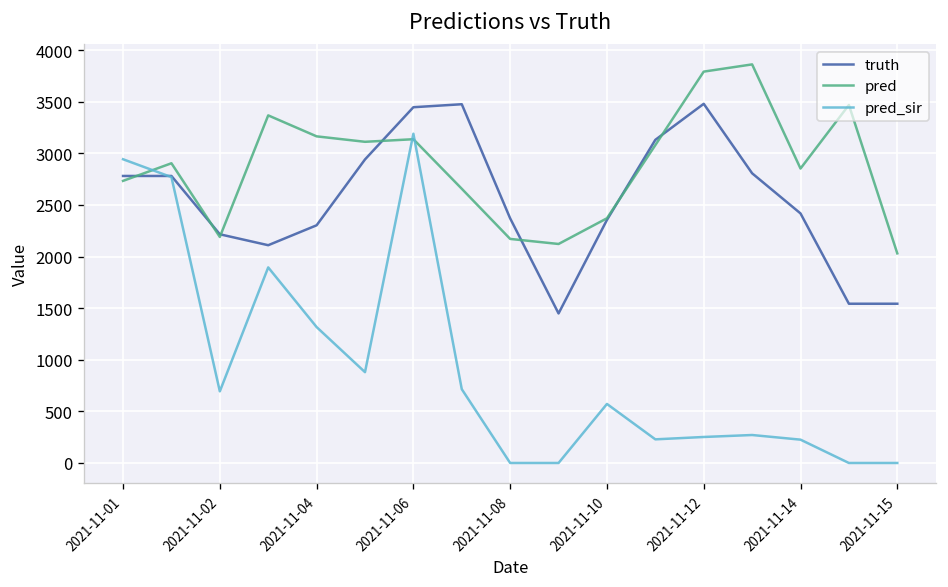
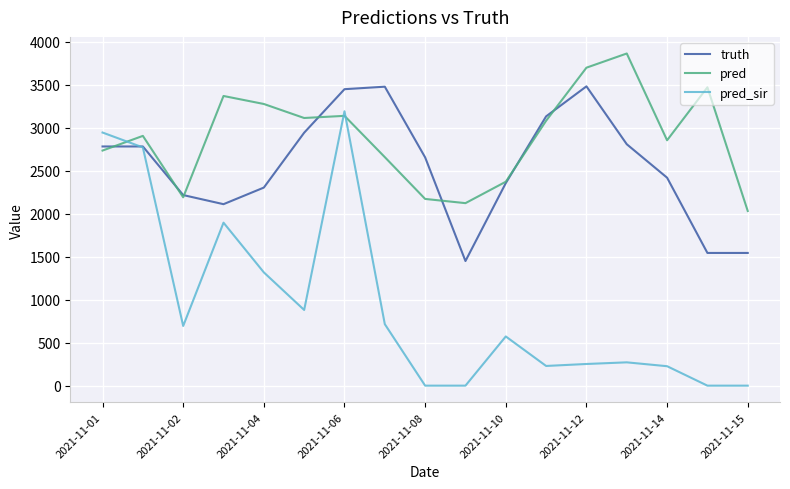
pred, 2021-11-04: 3200 -> 3300
truth, 2021-11-08: 2400 -> 2700
pred, 2021-11-12: 3800 -> 3700
